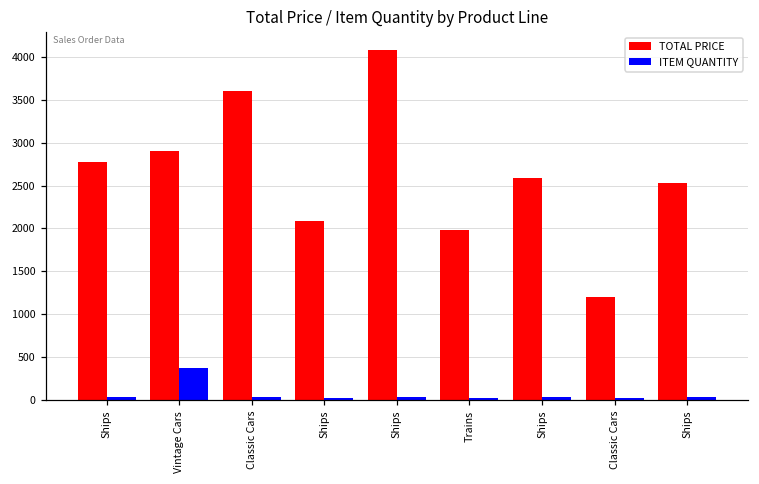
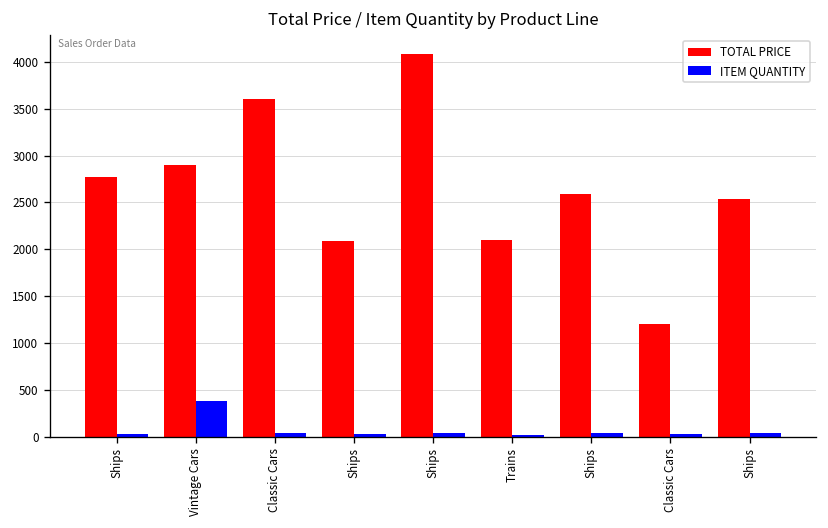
TOTAL PRICE, Trains: 2000 -> 2100
